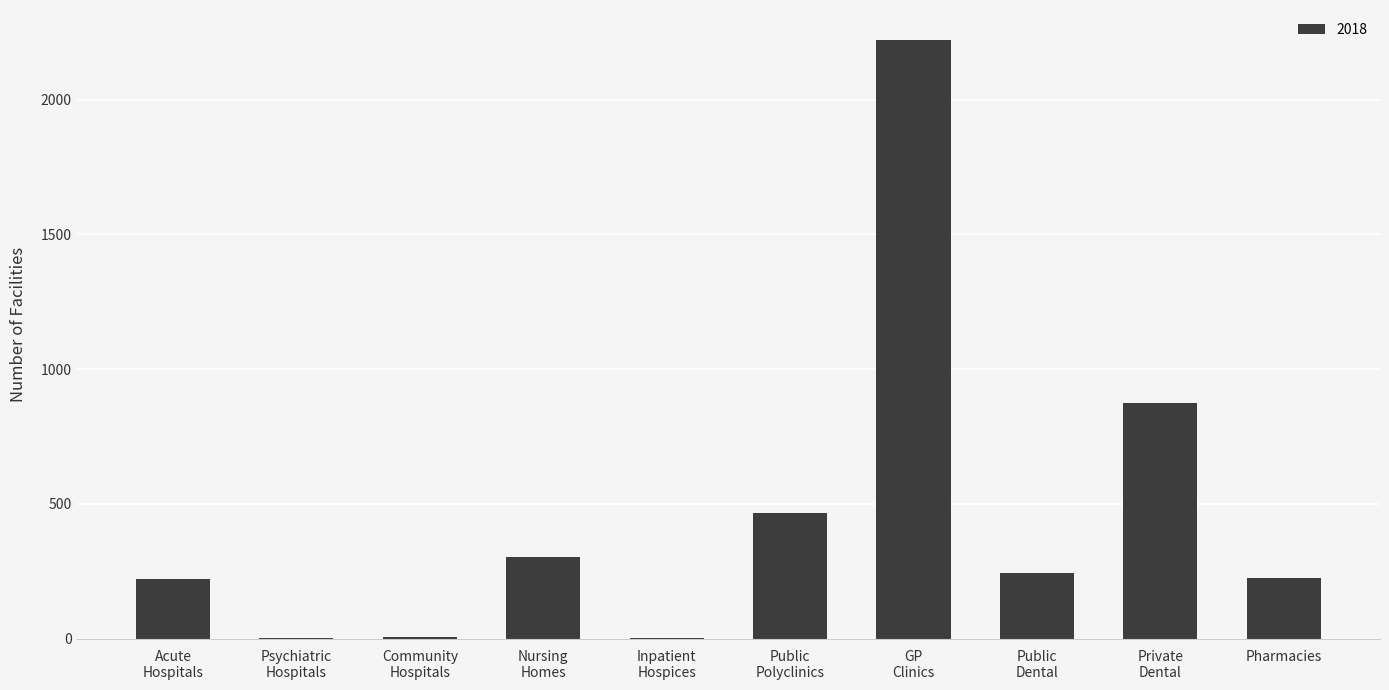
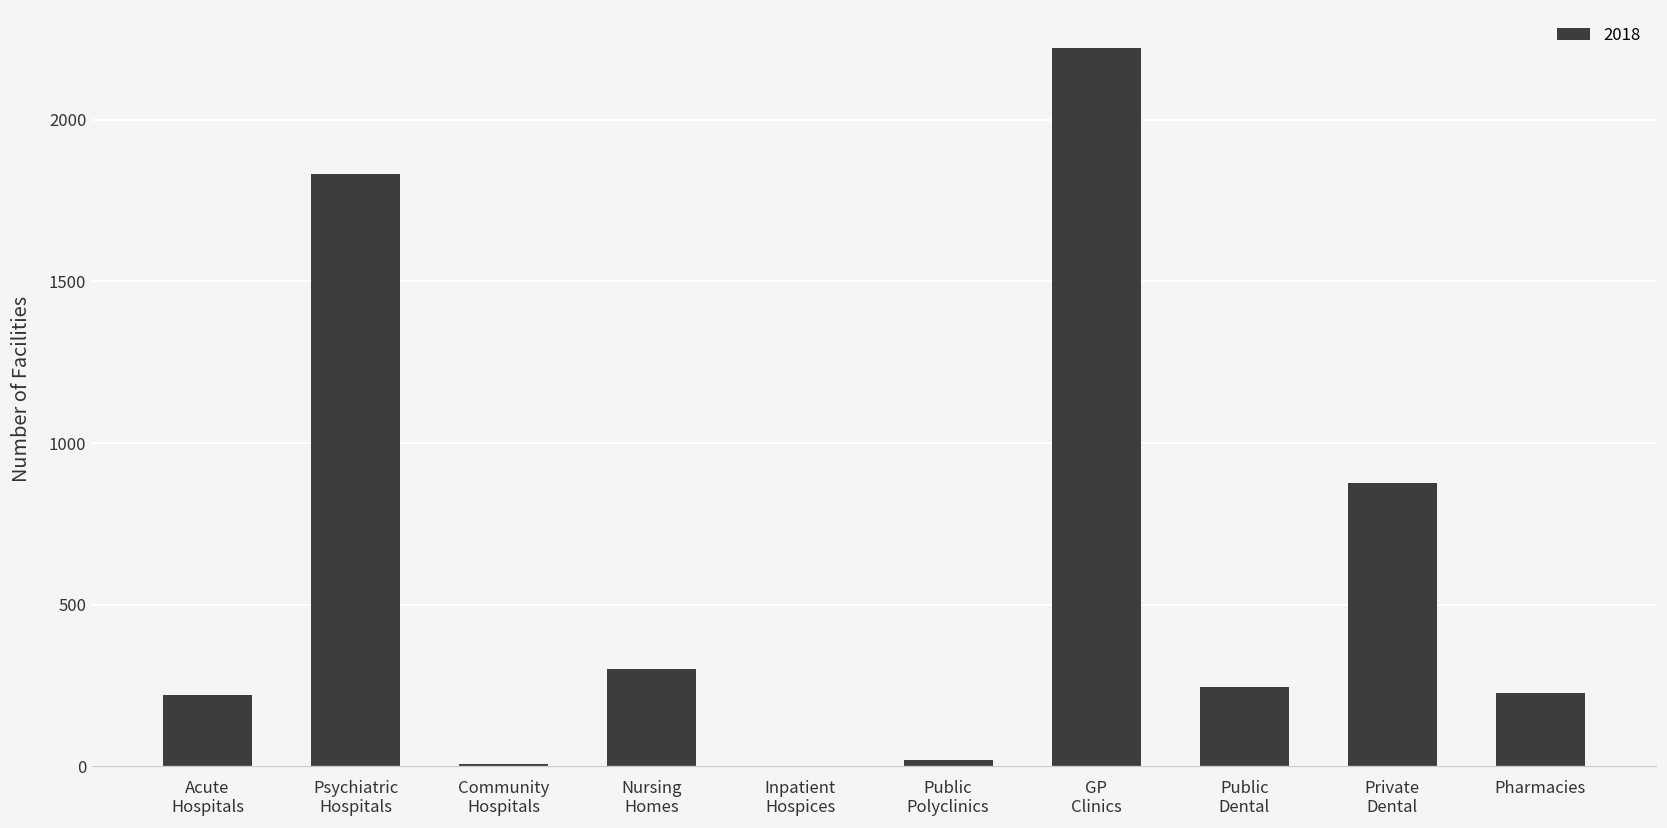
Psychiatric Hospitals: 0 -> 1830
Public Polyclinics: 470 -> 20
